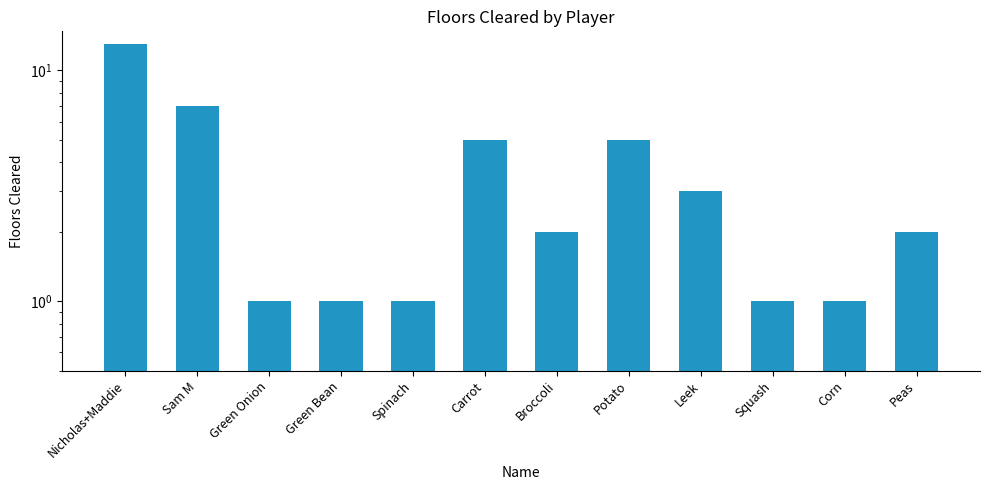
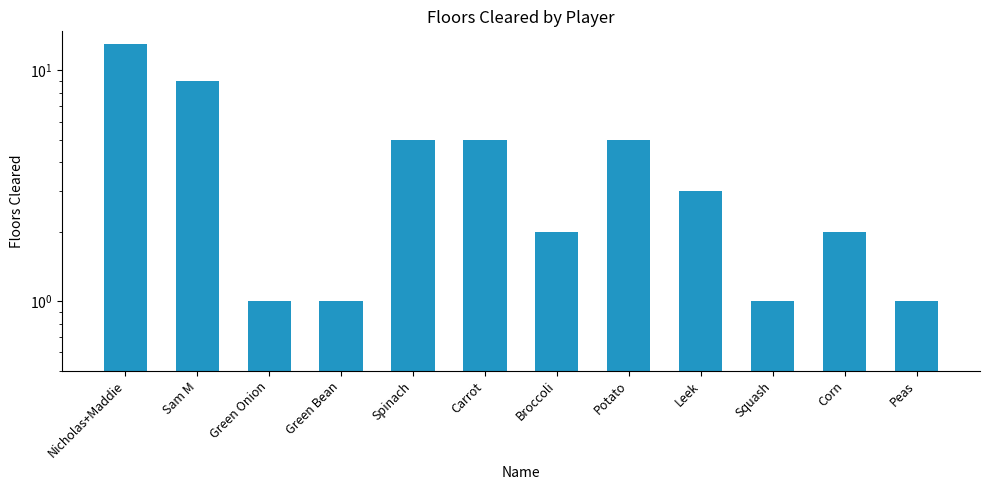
Sam M: 7 -> 9
Spinach: 1 -> 5
Corn: 1 -> 2
Peas: 2 -> 1
